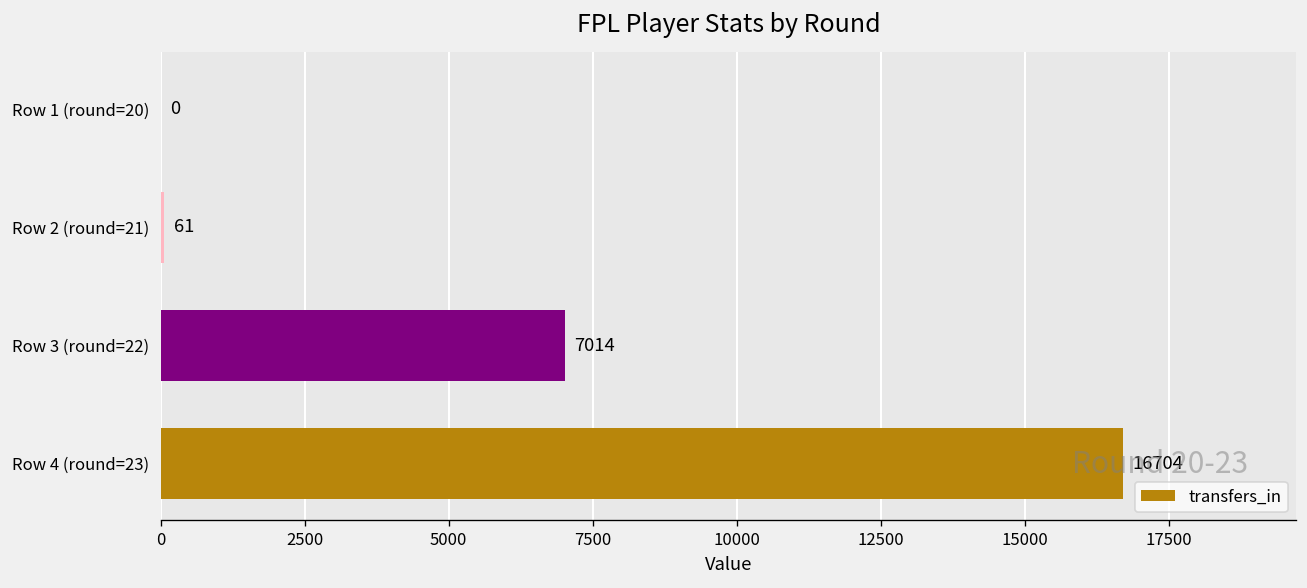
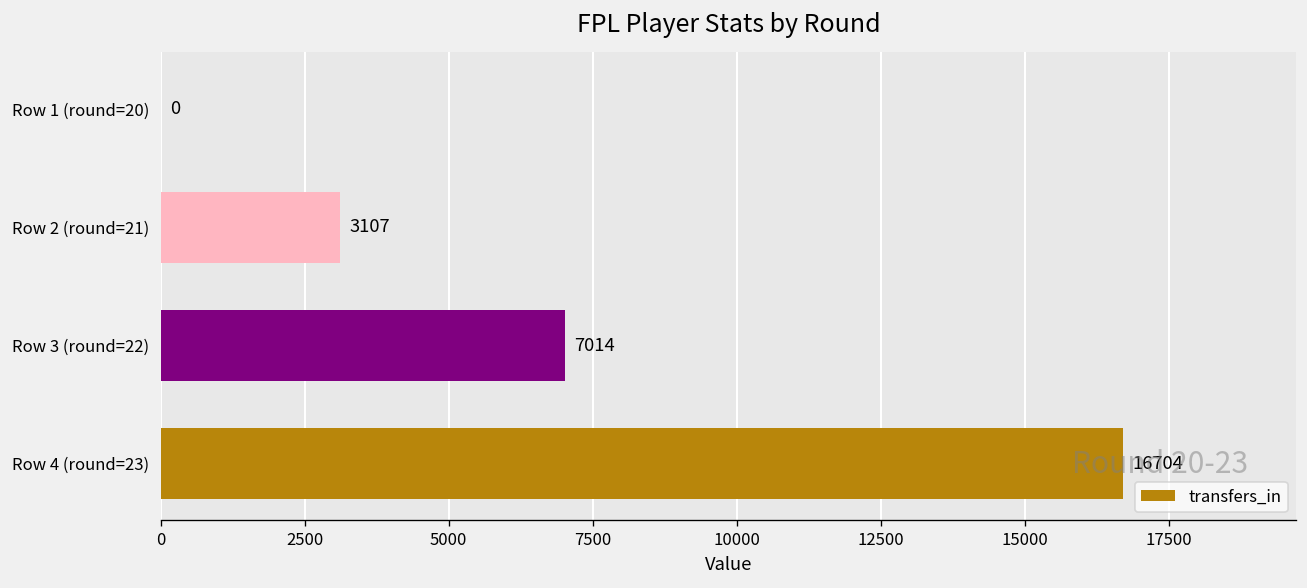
Row 2 (round=21): 61 -> 3107
